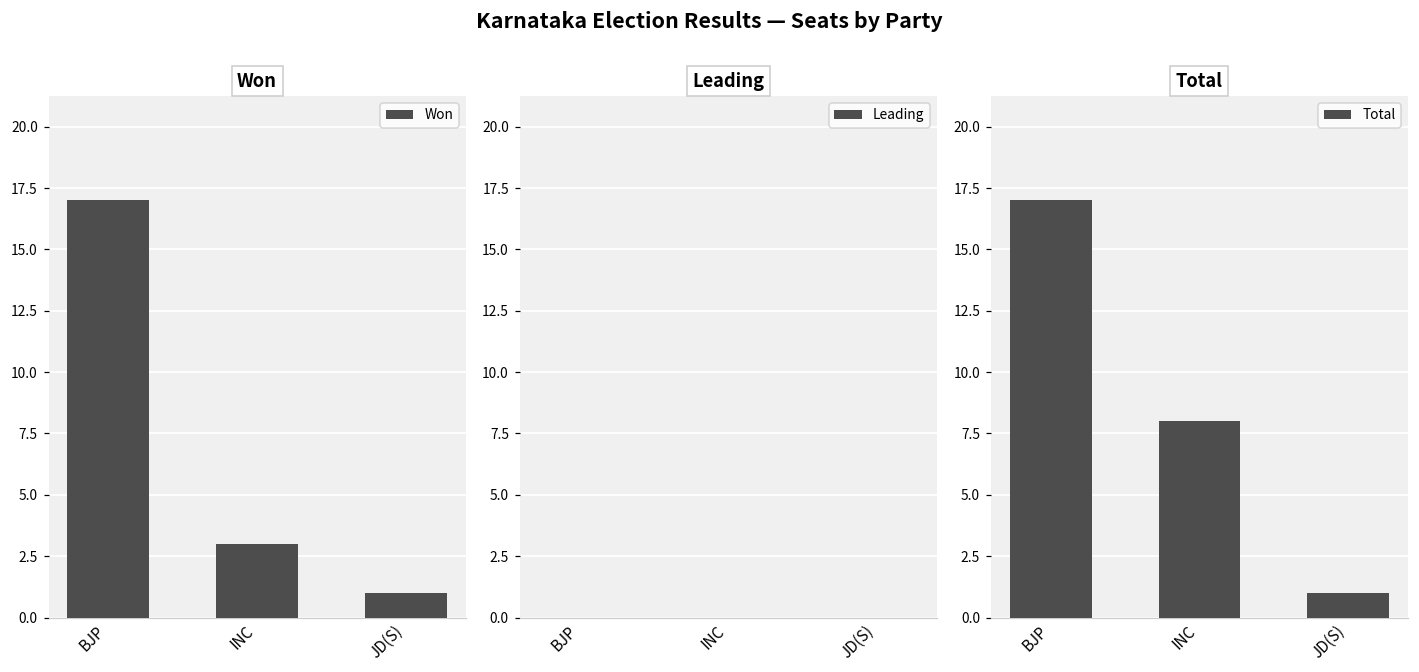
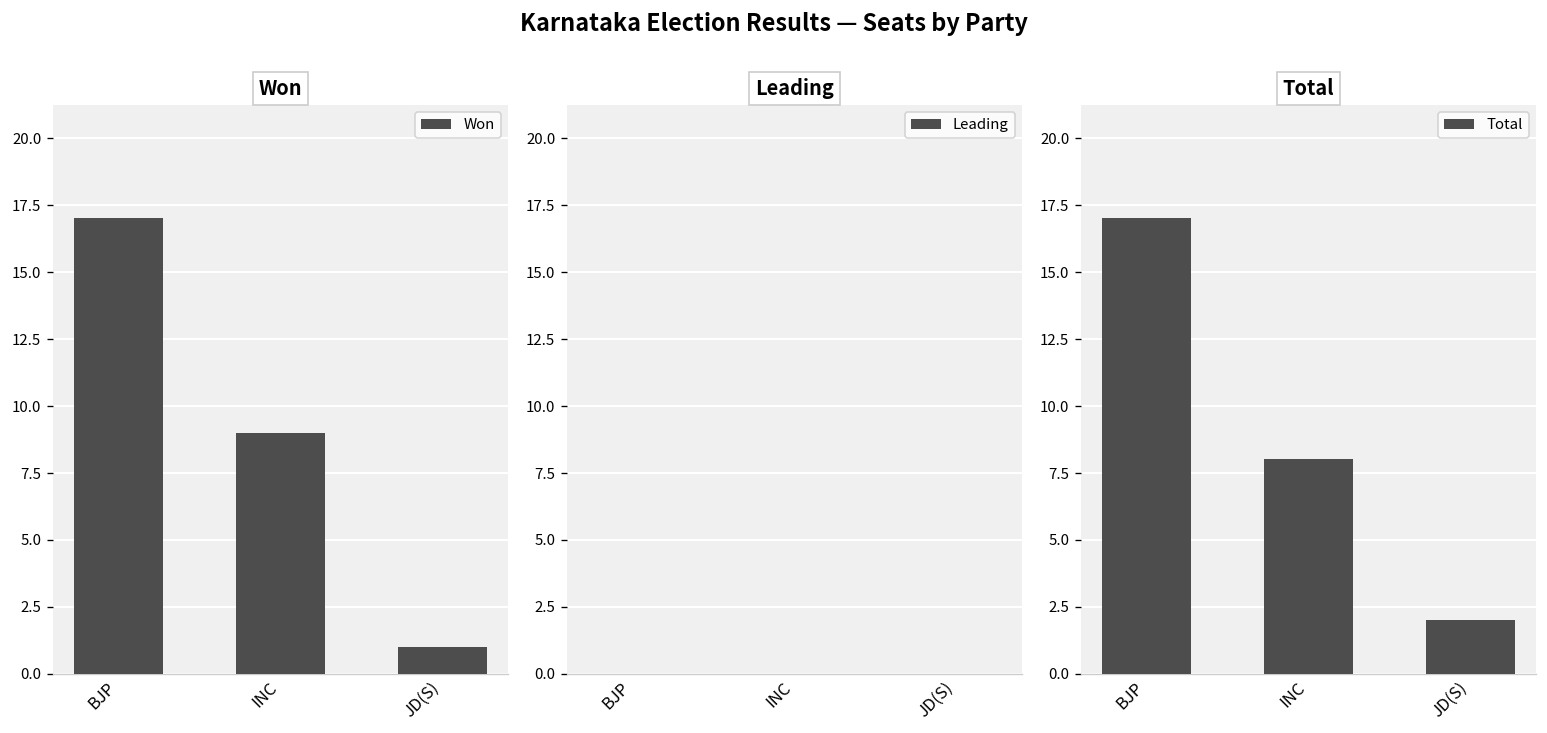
Won, INC: 3 -> 9
Total, JD(S): 1 -> 2
